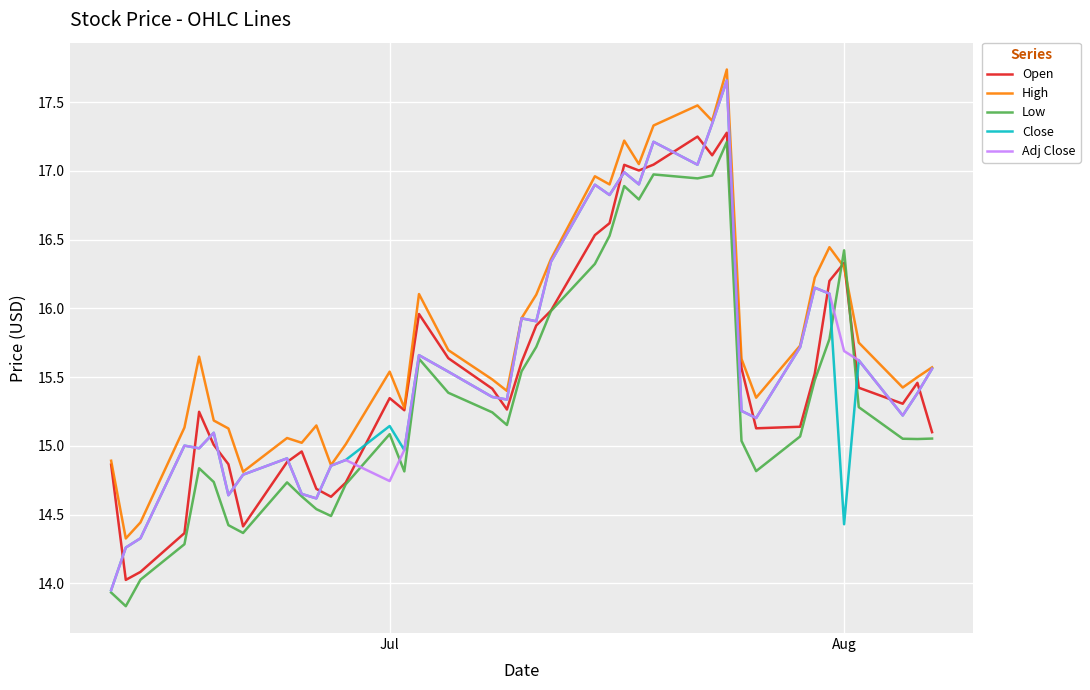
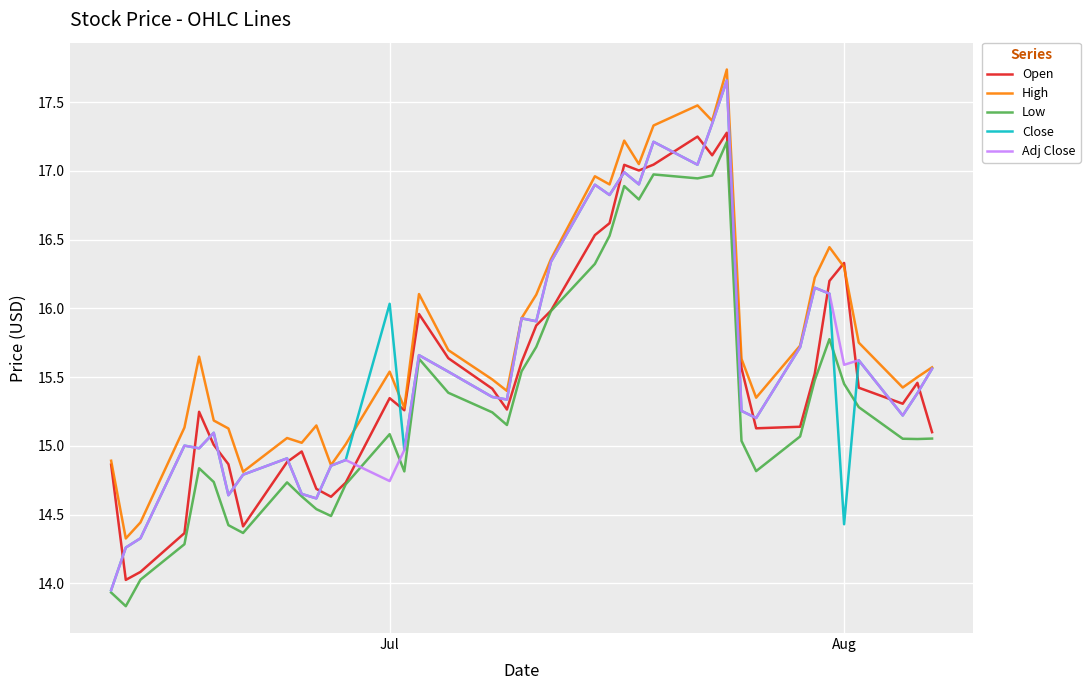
Close, Jul: 15.14 -> 16.03
Low, Aug: 16.42 -> 15.45
Adj Close, Aug: 15.69 -> 15.59
